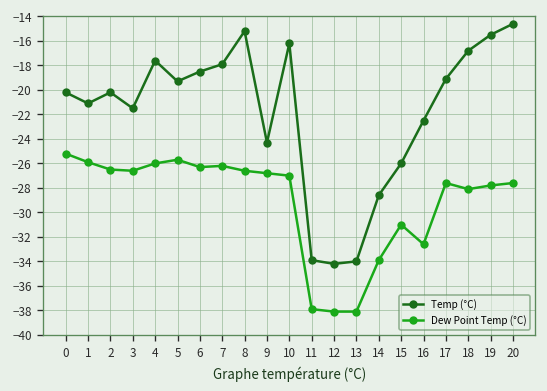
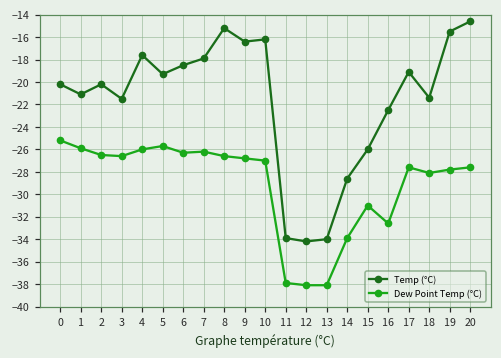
Temp (°C), 9: -24.3 -> -16.4
Temp (°C), 18: -16.8 -> -21.4
